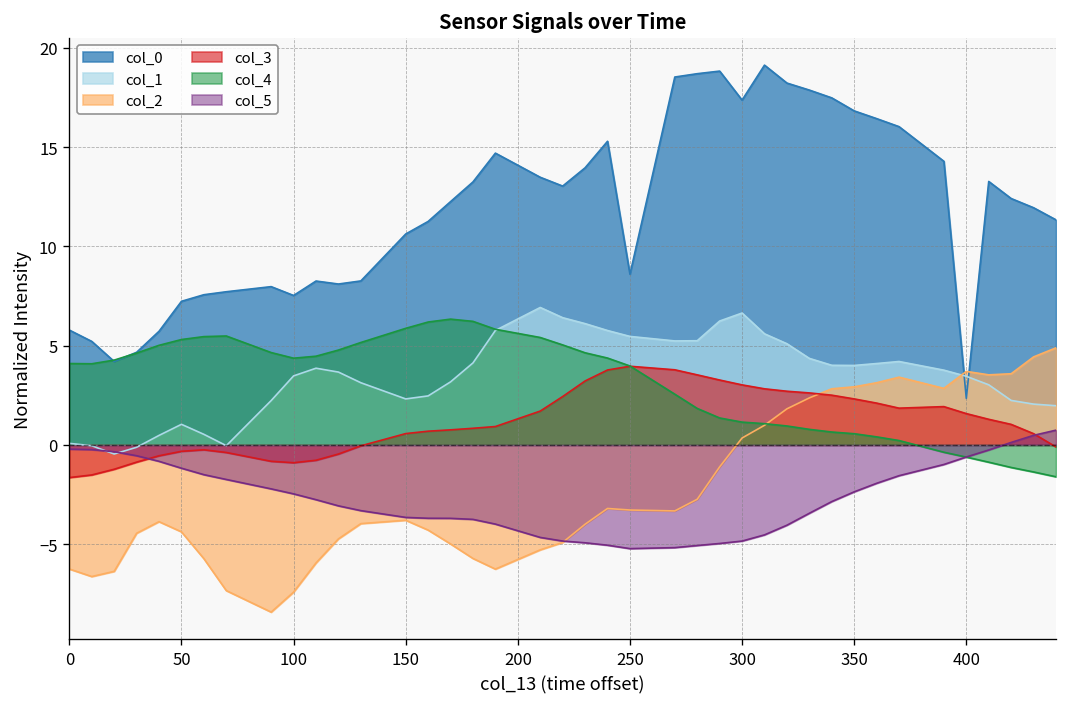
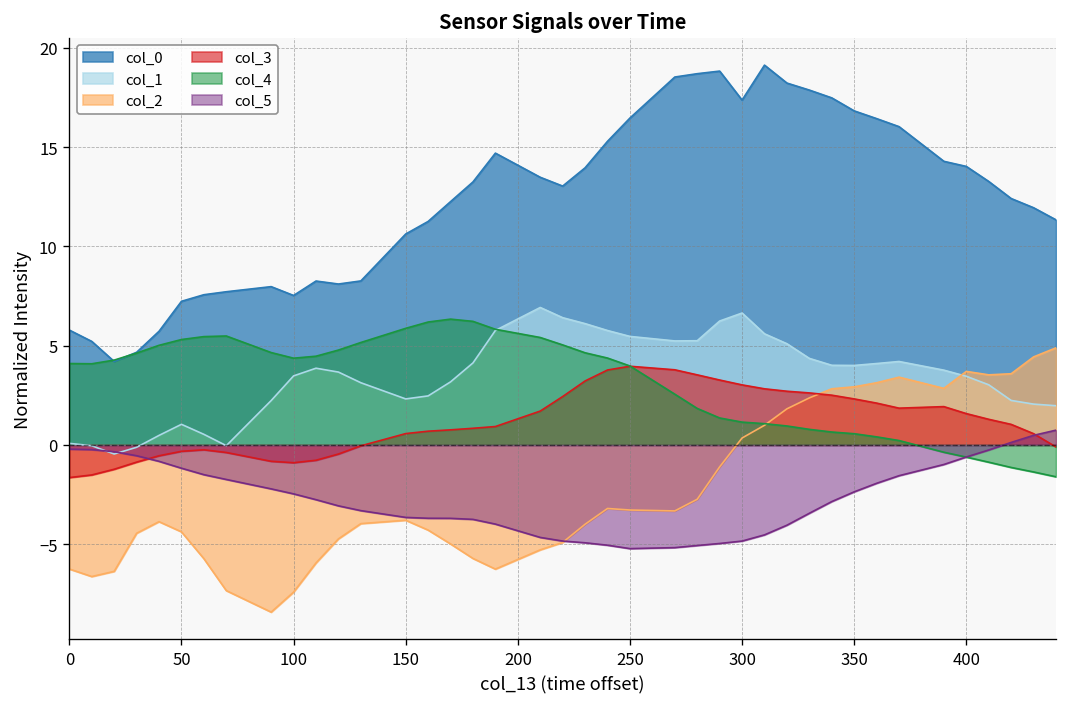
col_0, 250: 8.6 -> 16.5
col_0, 400: 2.3 -> 14.0
